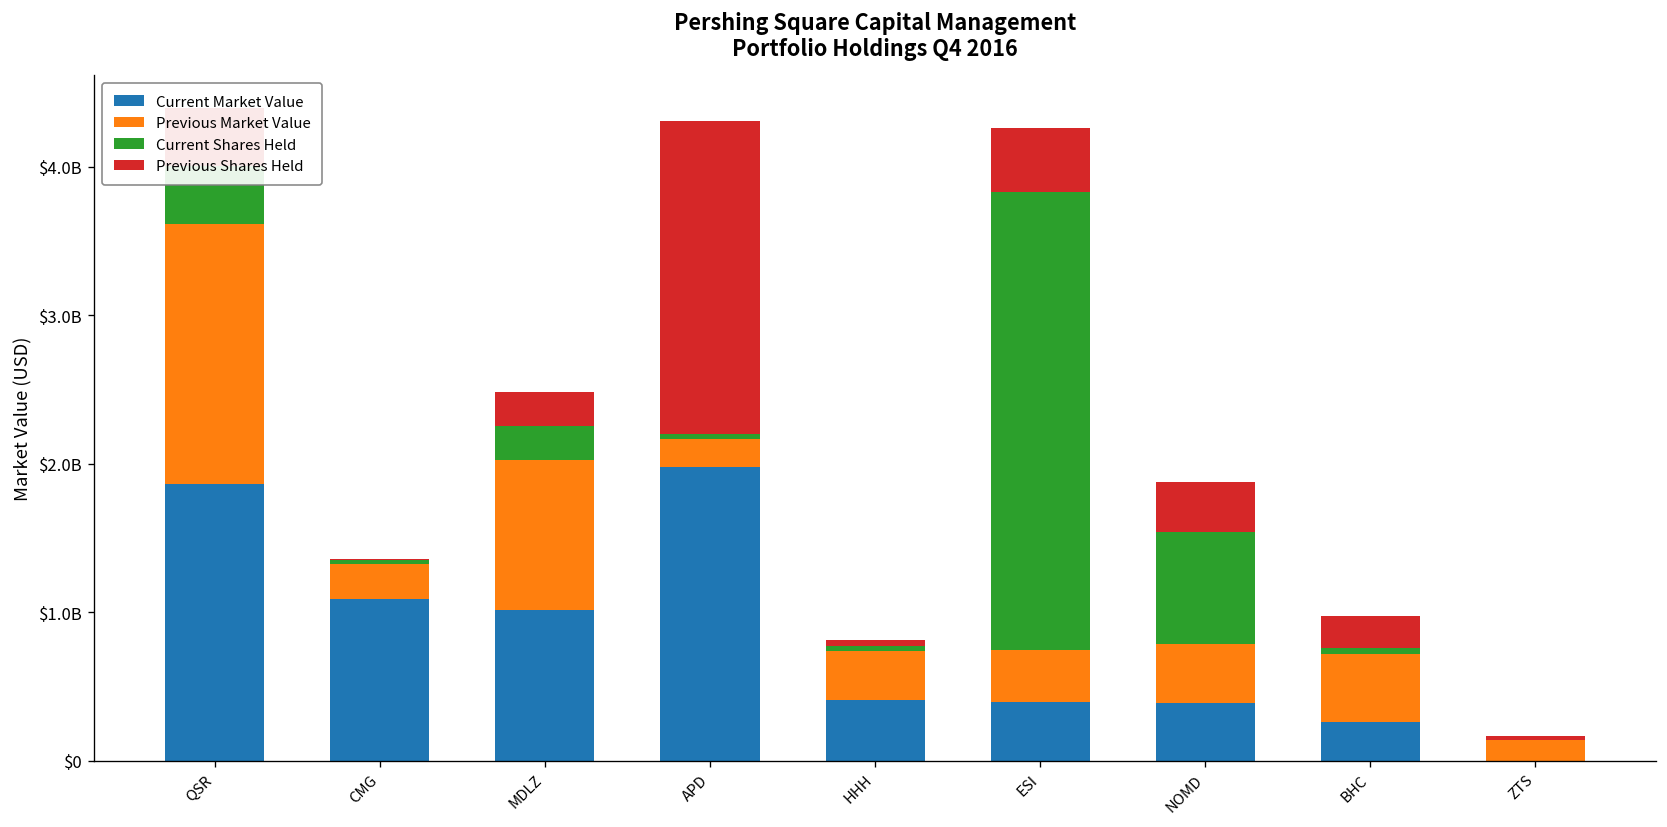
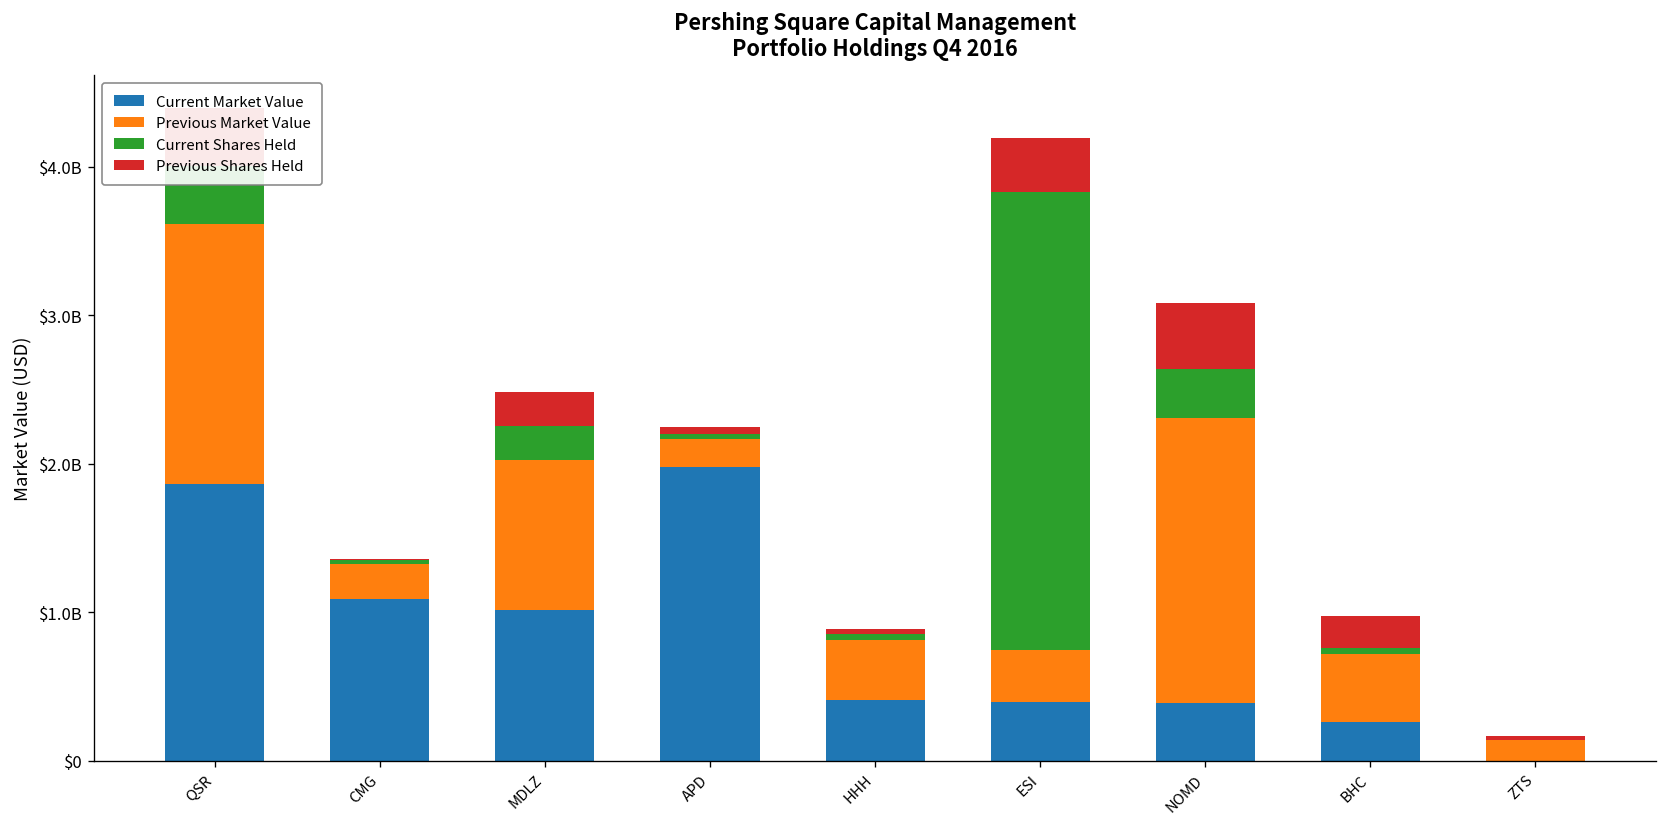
Previous Shares Held, APD: $2110000000 -> $40000000
Previous Market Value, HHH: $330000000 -> $410000000
Previous Shares Held, ESI: $430000000 -> $360000000
Previous Market Value, NOMD: $390000000 -> $1920000000
Current Shares Held, NOMD: $760000000 -> $330000000
Previous Shares Held, NOMD: $330000000 -> $440000000
